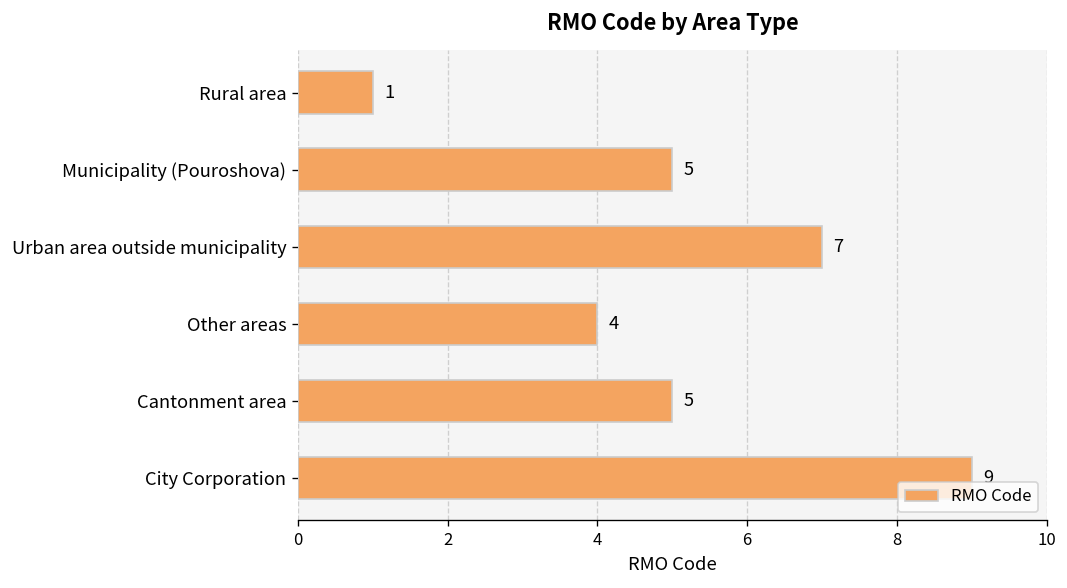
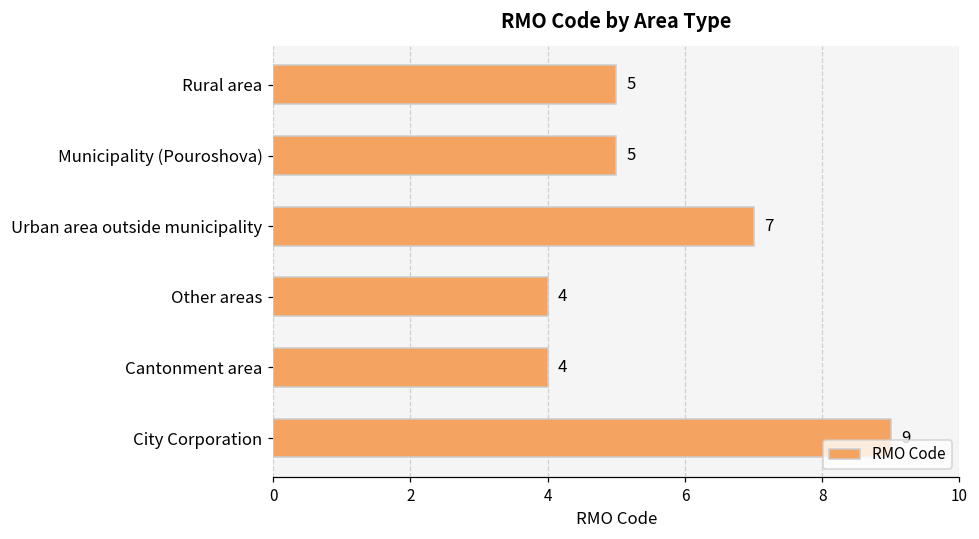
Rural area: 1 -> 5
Cantonment area: 5 -> 4
